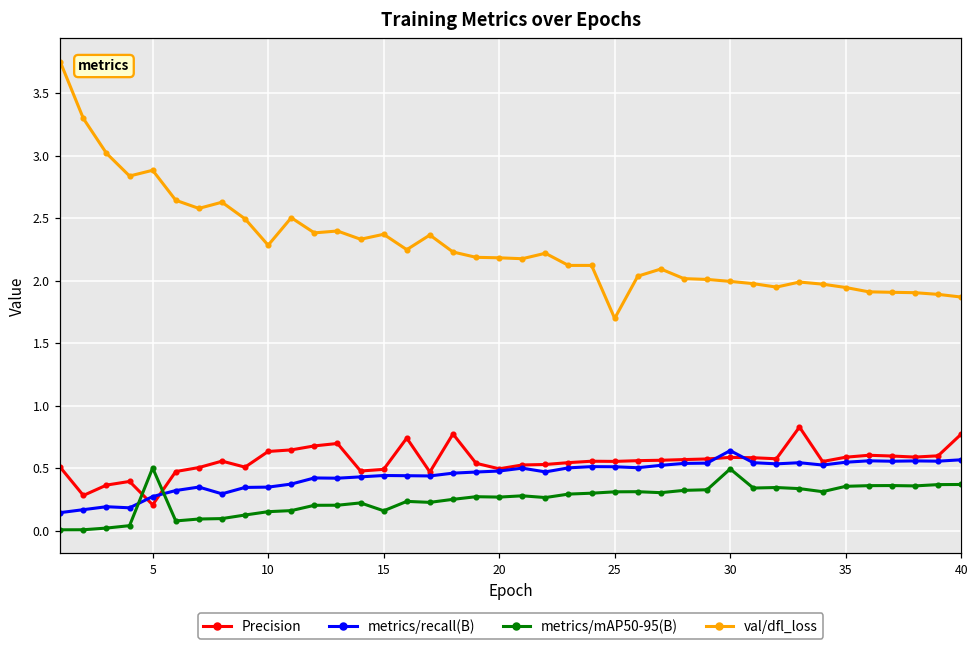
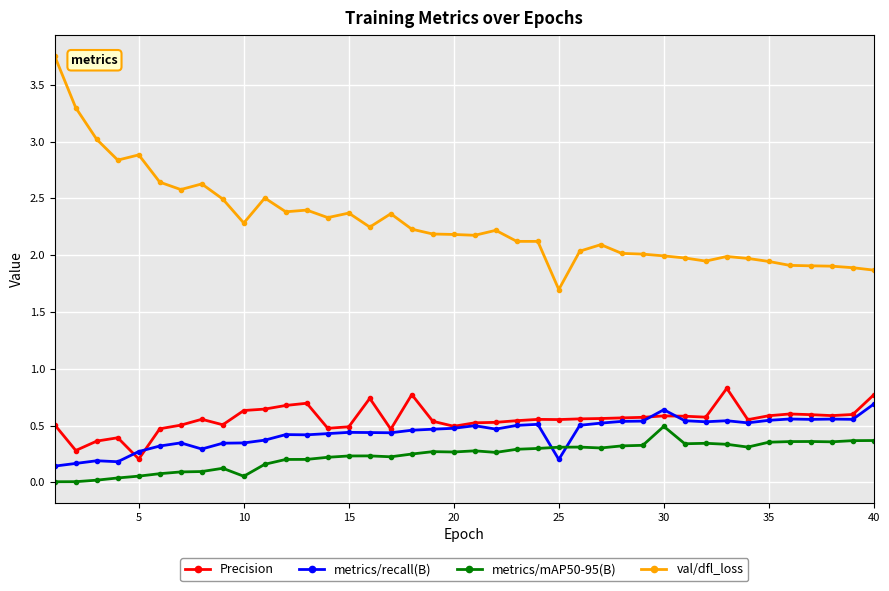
metrics/mAP50-95(B), 5: 0.50 -> 0.06
metrics/mAP50-95(B), 10: 0.15 -> 0.05
metrics/mAP50-95(B), 15: 0.16 -> 0.23
metrics/recall(B), 25: 0.51 -> 0.20
metrics/recall(B), 40: 0.57 -> 0.69
